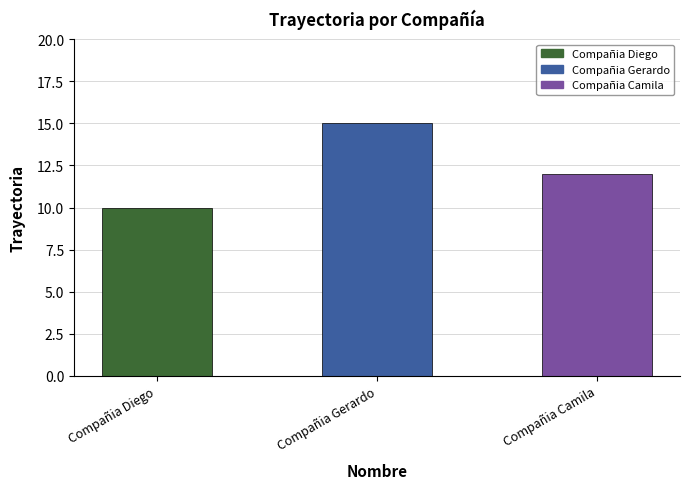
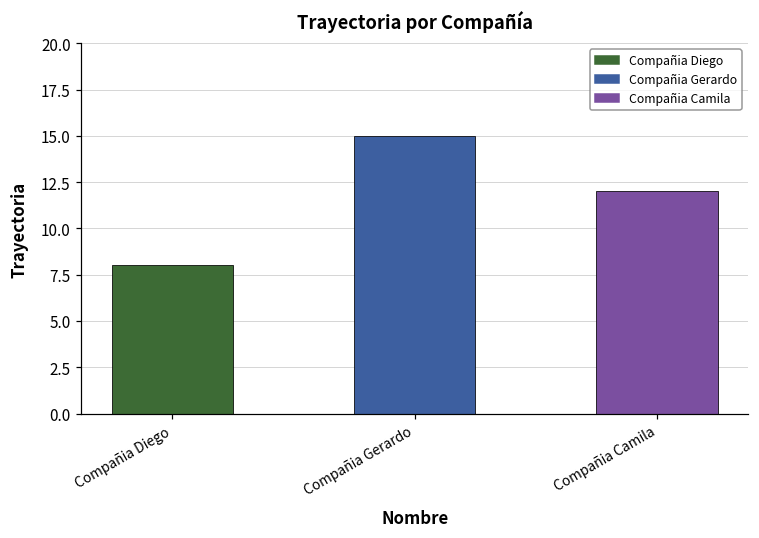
Compañia Diego: 10 -> 8
